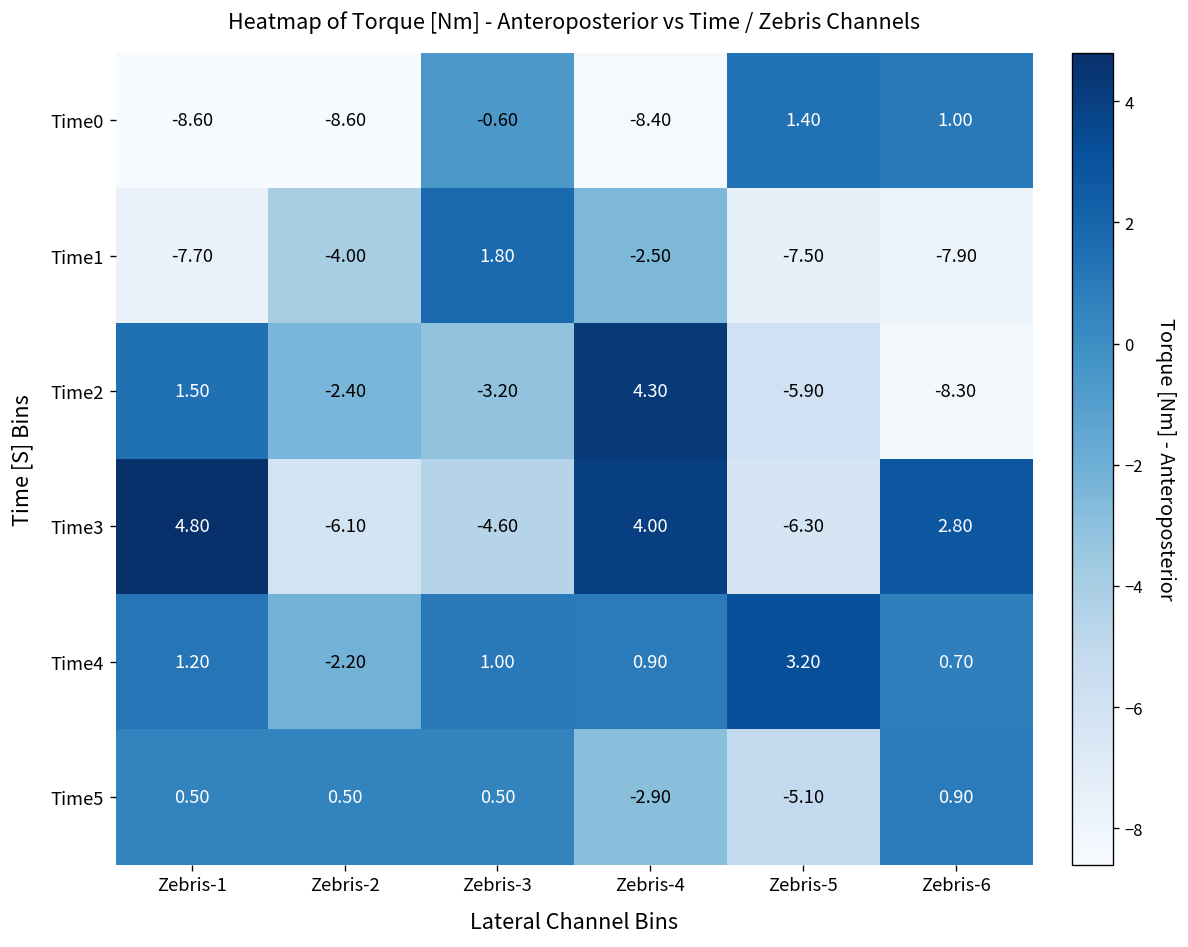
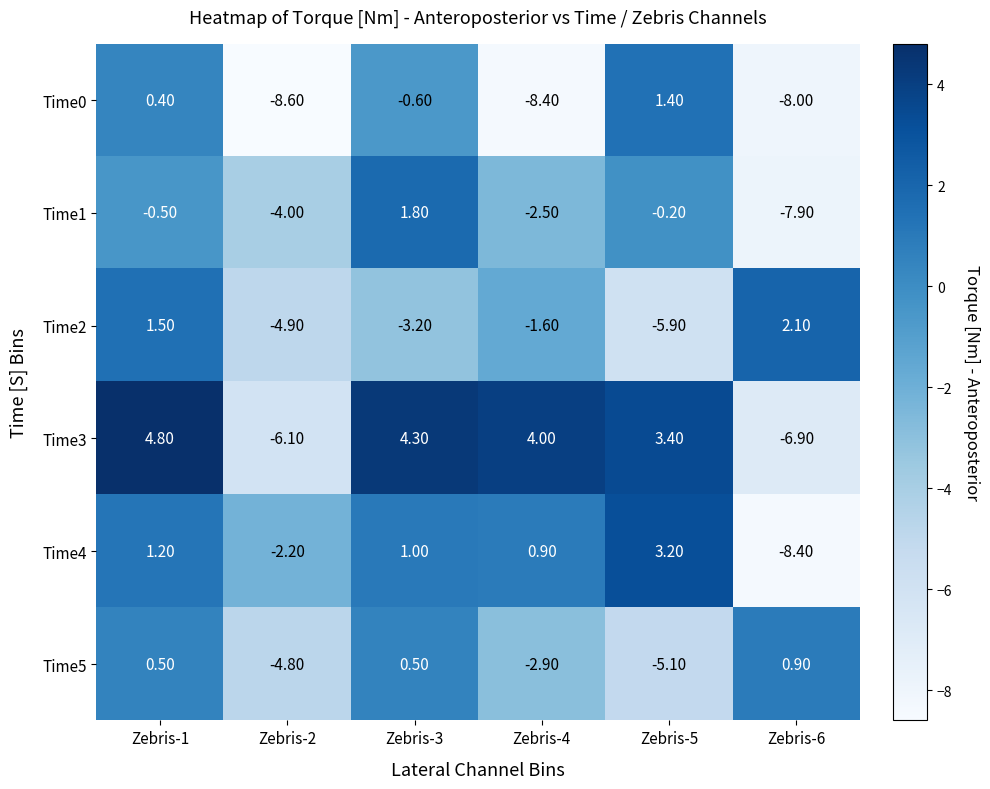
Time0, Zebris-1: -8.60 -> 0.40
Time0, Zebris-6: 1.00 -> -8.00
Time1, Zebris-1: -7.70 -> -0.50
Time1, Zebris-5: -7.50 -> -0.20
Time2, Zebris-2: -2.40 -> -4.90
Time2, Zebris-4: 4.30 -> -1.60
Time2, Zebris-6: -8.30 -> 2.10
Time3, Zebris-3: -4.60 -> 4.30
Time3, Zebris-5: -6.30 -> 3.40
Time3, Zebris-6: 2.80 -> -6.90
Time4, Zebris-6: 0.70 -> -8.40
Time5, Zebris-2: 0.50 -> -4.80
